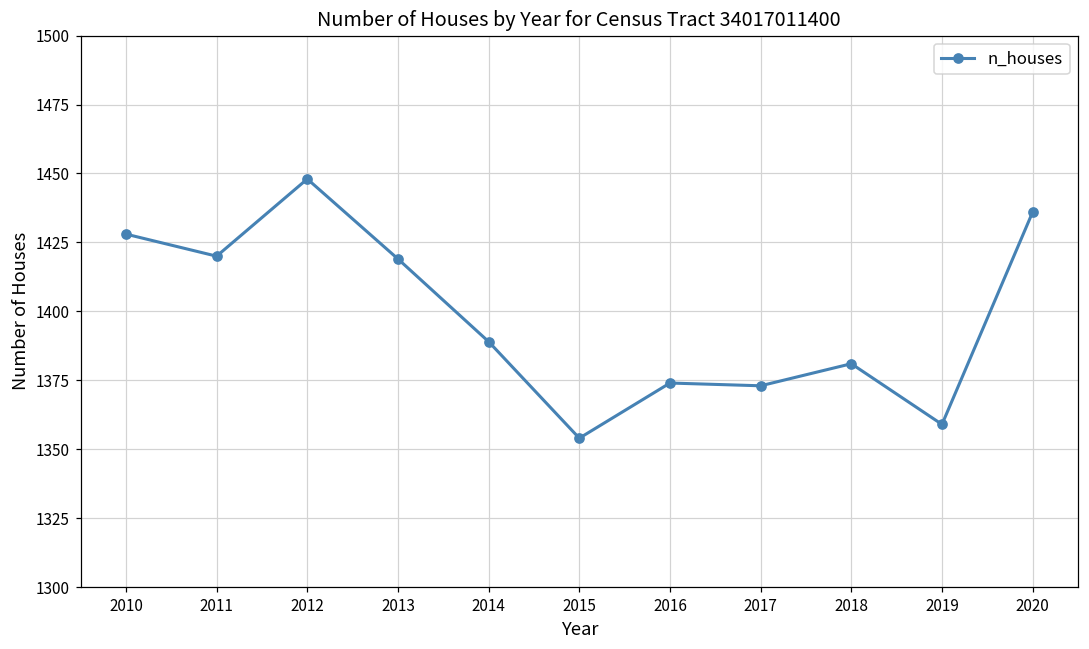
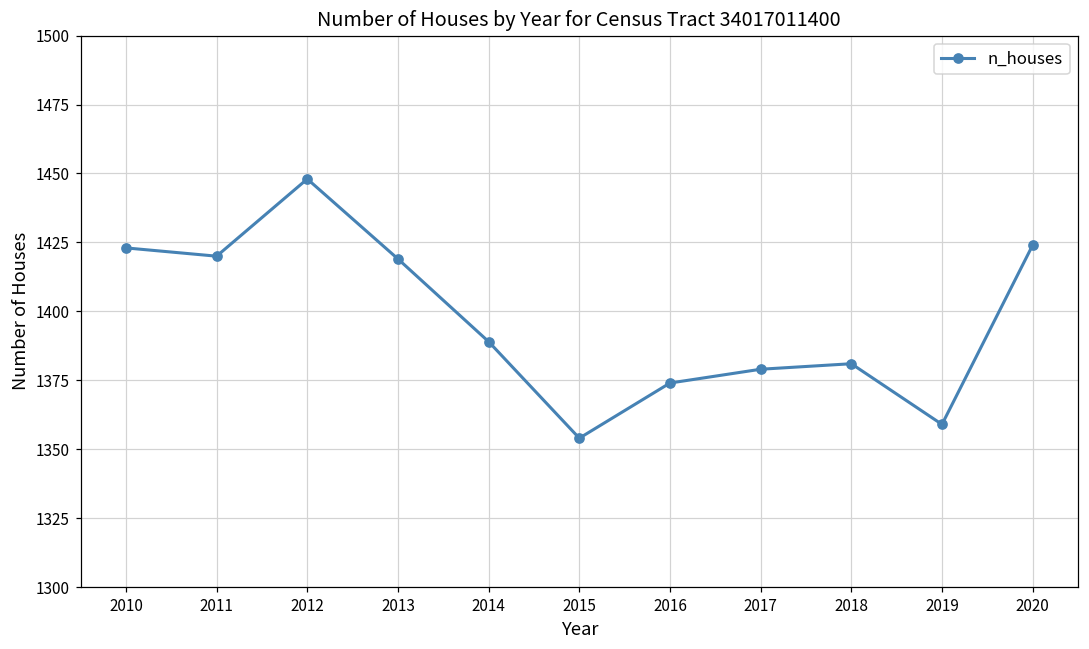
2010: 1428 -> 1423
2017: 1373 -> 1379
2020: 1436 -> 1424
